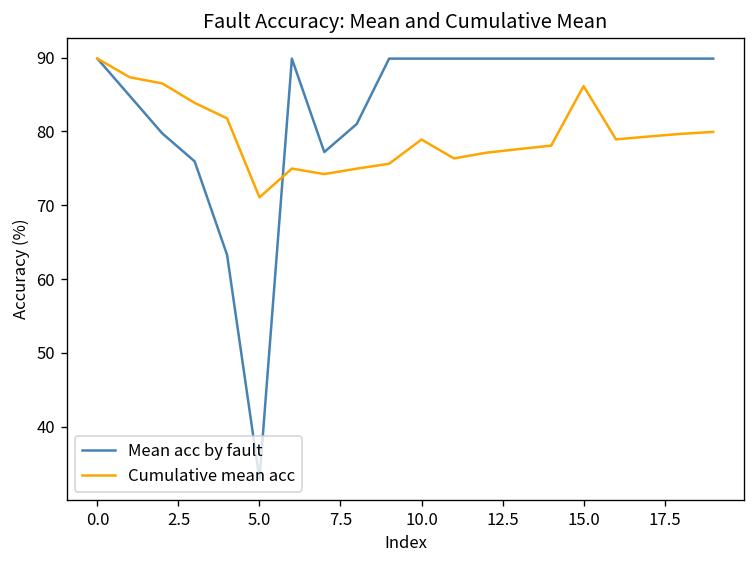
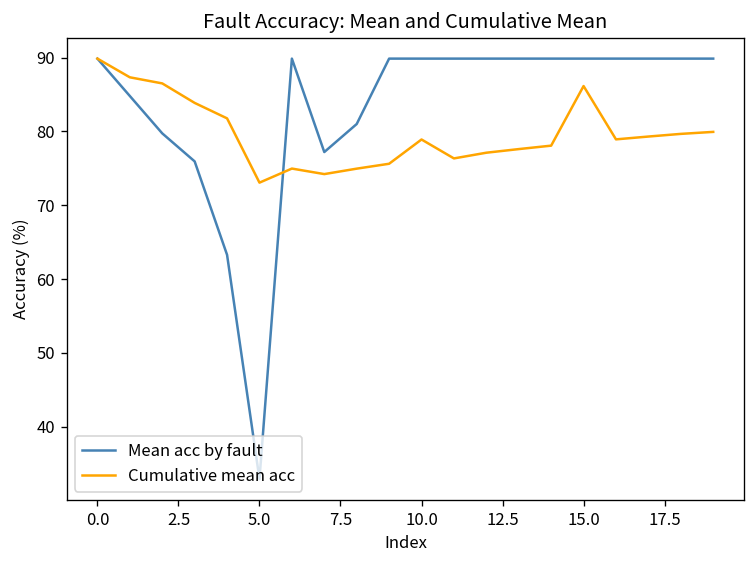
Cumulative mean acc, 5.0: 71 -> 73
